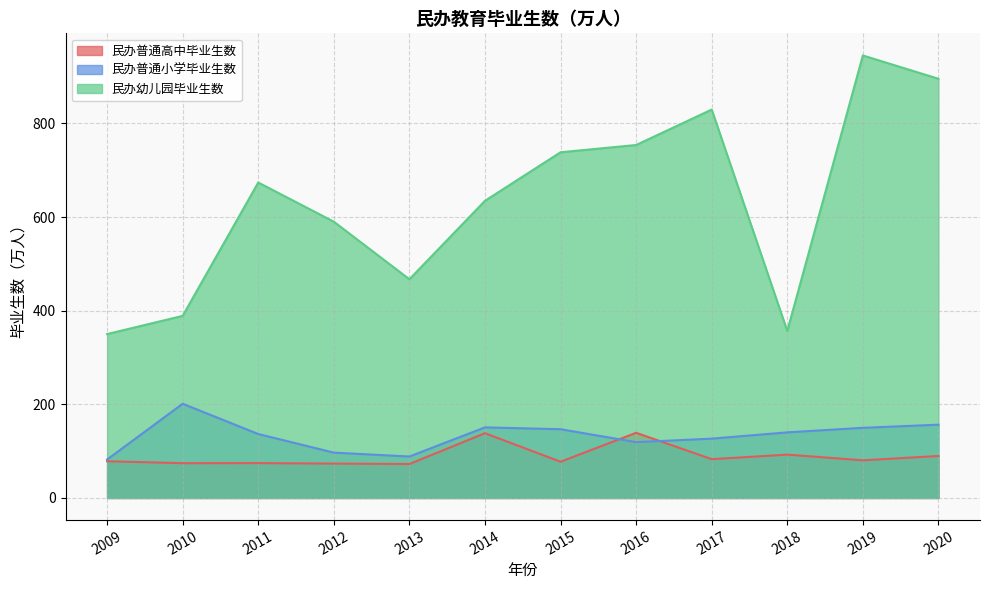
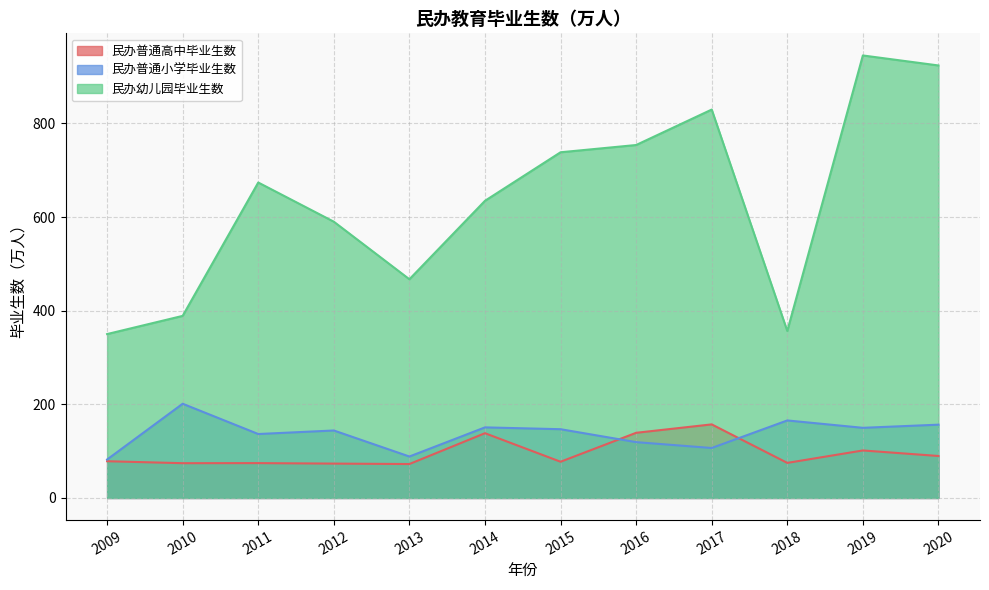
民办普通小学毕业生数, 2012: 100 -> 140
民办普通高中毕业生数, 2017: 80 -> 160
民办普通小学毕业生数, 2017: 130 -> 110
民办普通高中毕业生数, 2018: 90 -> 70
民办普通小学毕业生数, 2018: 140 -> 170
民办普通高中毕业生数, 2019: 80 -> 100
民办幼儿园毕业生数, 2020: 900 -> 920
